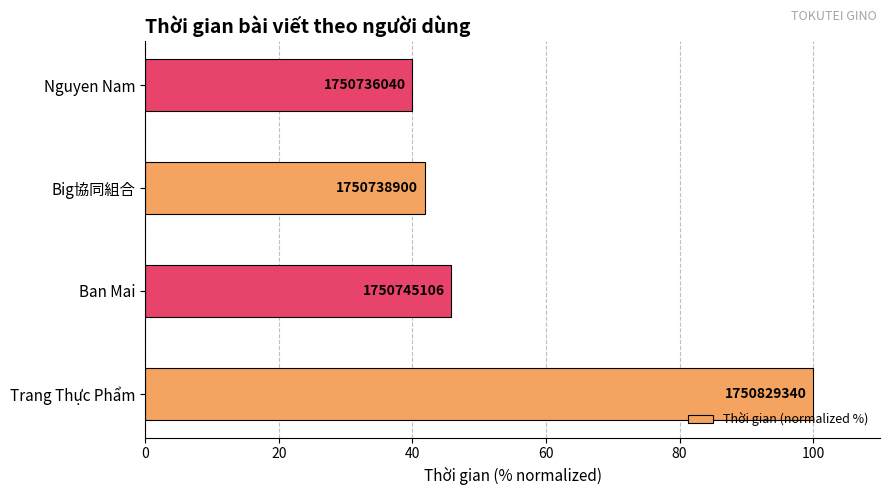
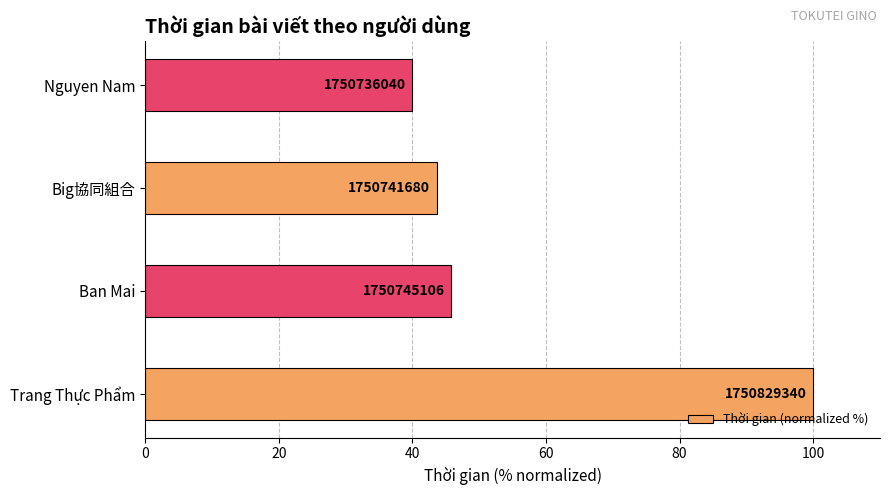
Big協同組合: 1750738900 -> 1750741680
